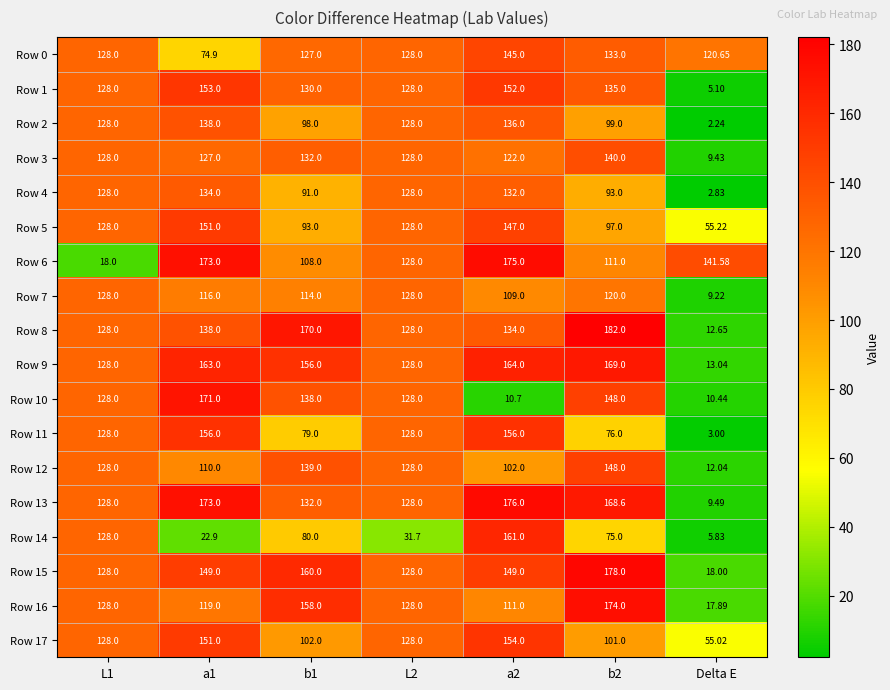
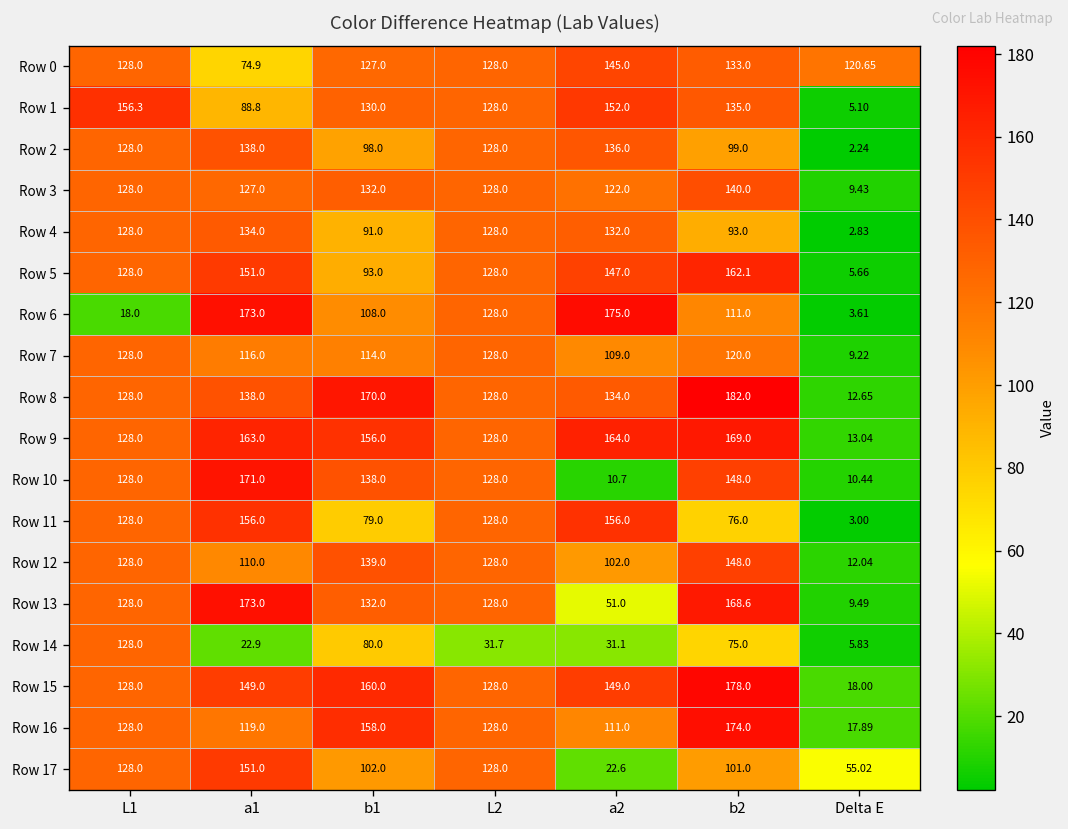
Row 1, L1: 128.0 -> 156.3
Row 1, a1: 153.0 -> 88.8
Row 5, b2: 97.0 -> 162.1
Row 5, Delta E: 55.22 -> 5.66
Row 6, Delta E: 141.58 -> 3.61
Row 13, a2: 176.0 -> 51.0
Row 14, a2: 161.0 -> 31.1
Row 17, a2: 154.0 -> 22.6
